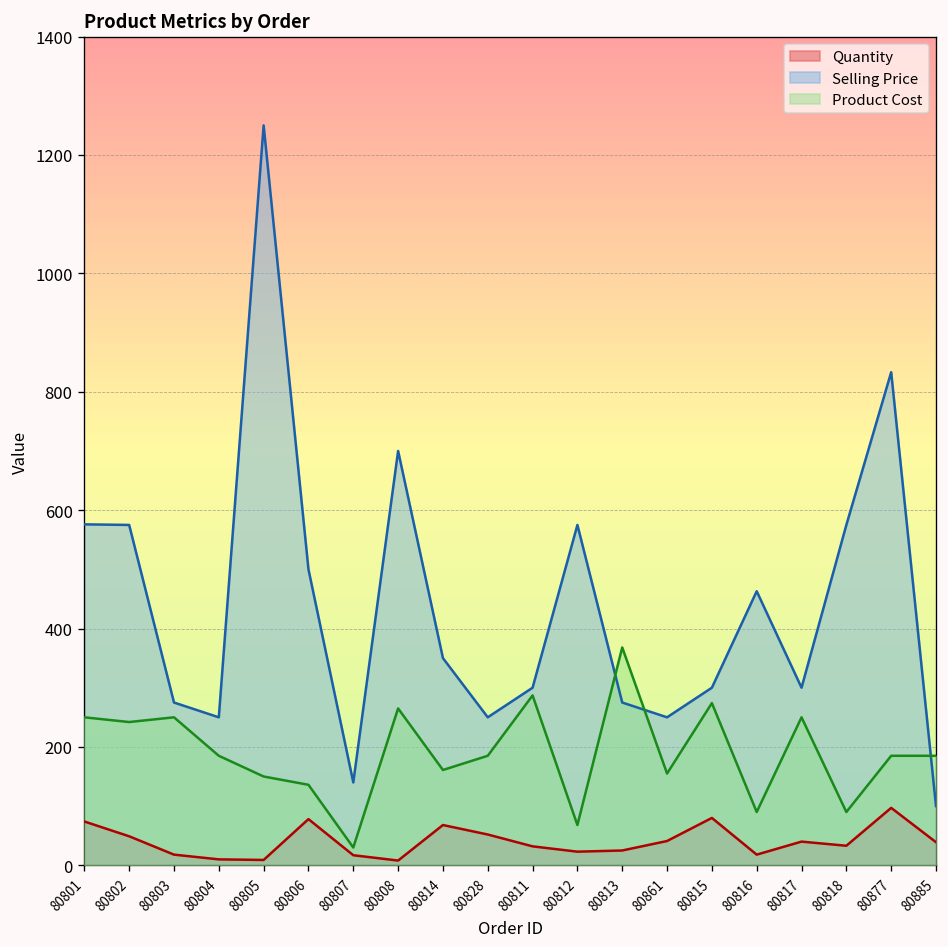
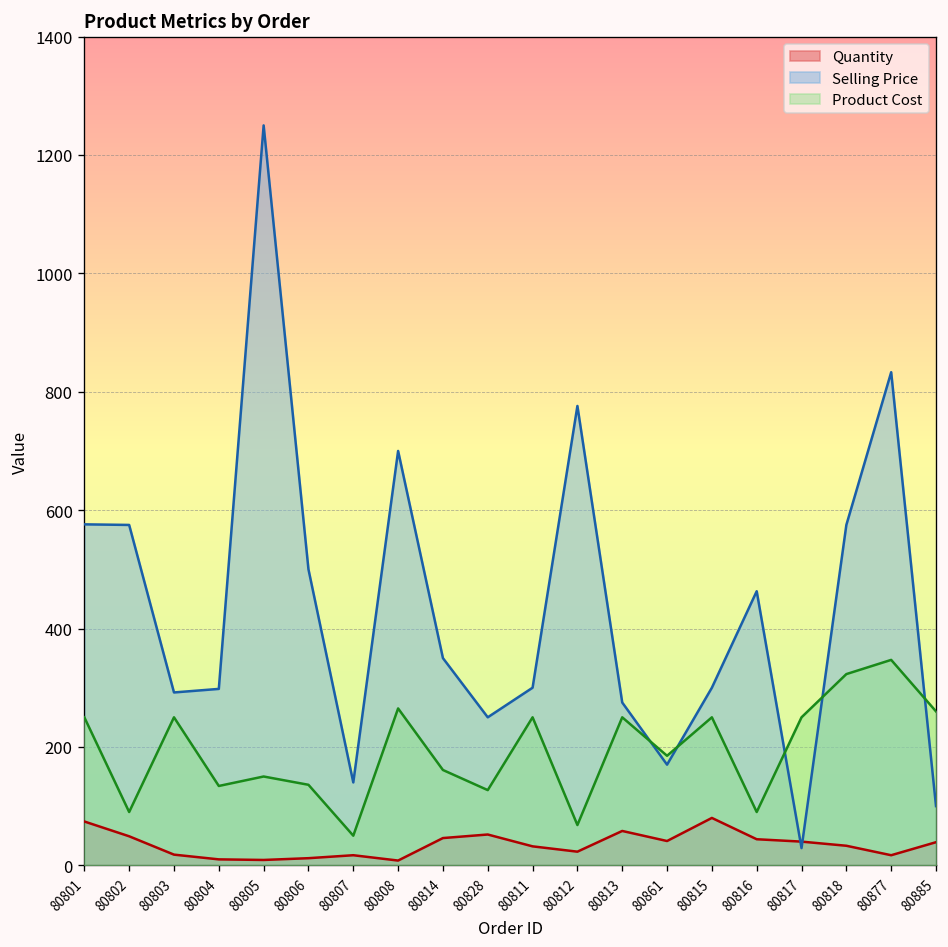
Product Cost, 80802: 240 -> 90
Selling Price, 80803: 280 -> 290
Selling Price, 80804: 250 -> 300
Product Cost, 80804: 190 -> 130
Quantity, 80806: 80 -> 10
Product Cost, 80807: 30 -> 50
Quantity, 80814: 70 -> 50
Product Cost, 80828: 190 -> 130
Product Cost, 80811: 290 -> 250
Selling Price, 80812: 580 -> 780
Quantity, 80813: 30 -> 60
Product Cost, 80813: 370 -> 250
Selling Price, 80861: 250 -> 170
Product Cost, 80861: 160 -> 190
Product Cost, 80815: 270 -> 250
Quantity, 80816: 20 -> 40
Selling Price, 80817: 300 -> 30
Product Cost, 80818: 90 -> 320
Quantity, 80877: 100 -> 20
Product Cost, 80877: 190 -> 350
Product Cost, 80885: 190 -> 260
